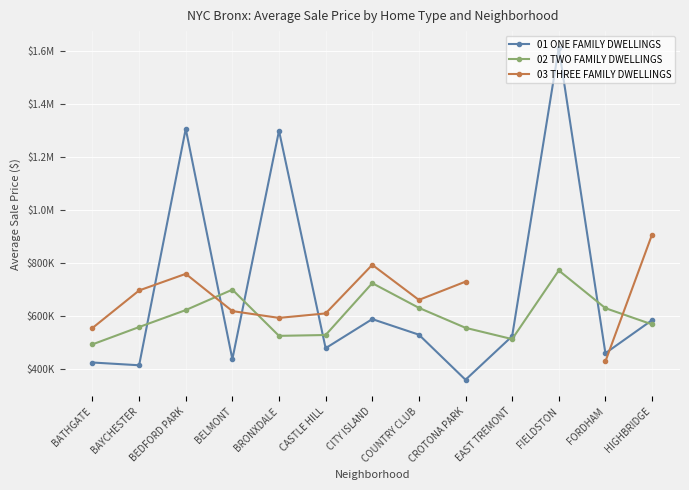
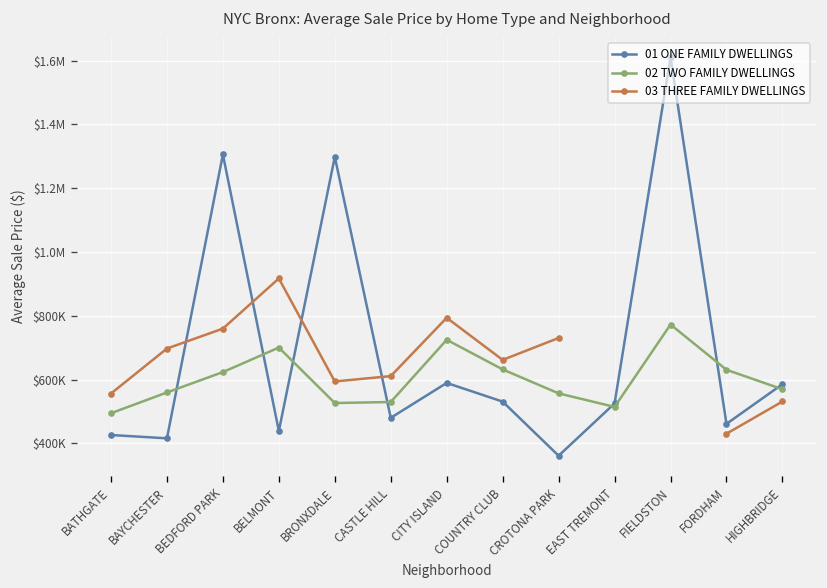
03 THREE FAMILY DWELLINGS, BELMONT: $620000 -> $920000
03 THREE FAMILY DWELLINGS, HIGHBRIDGE: $910000 -> $530000
